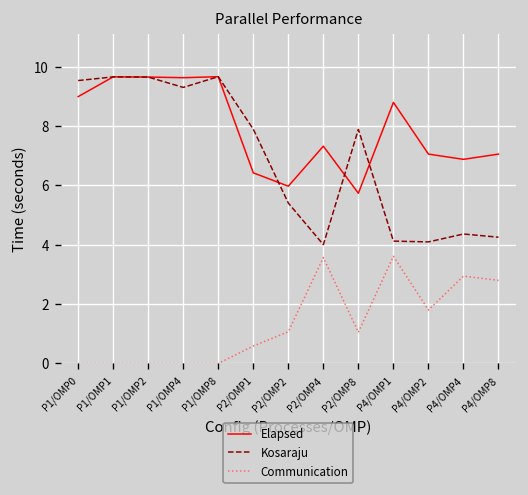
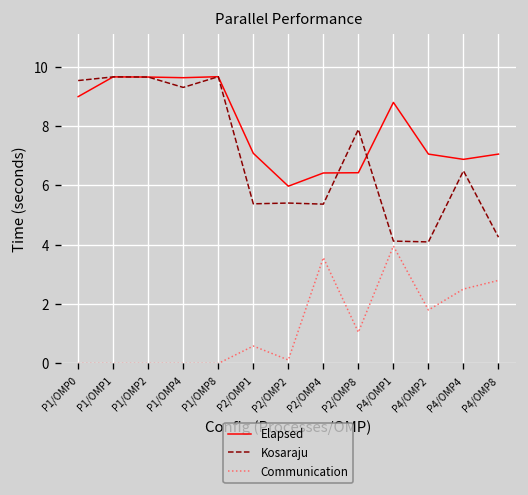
Elapsed, P2/OMP1: 6.4 -> 7.1
Kosaraju, P2/OMP1: 7.9 -> 5.4
Communication, P2/OMP2: 1.1 -> 0.1
Elapsed, P2/OMP4: 7.3 -> 6.4
Kosaraju, P2/OMP4: 4.0 -> 5.4
Elapsed, P2/OMP8: 5.7 -> 6.4
Communication, P4/OMP1: 3.6 -> 4.0
Kosaraju, P4/OMP4: 4.4 -> 6.5
Communication, P4/OMP4: 2.9 -> 2.5
